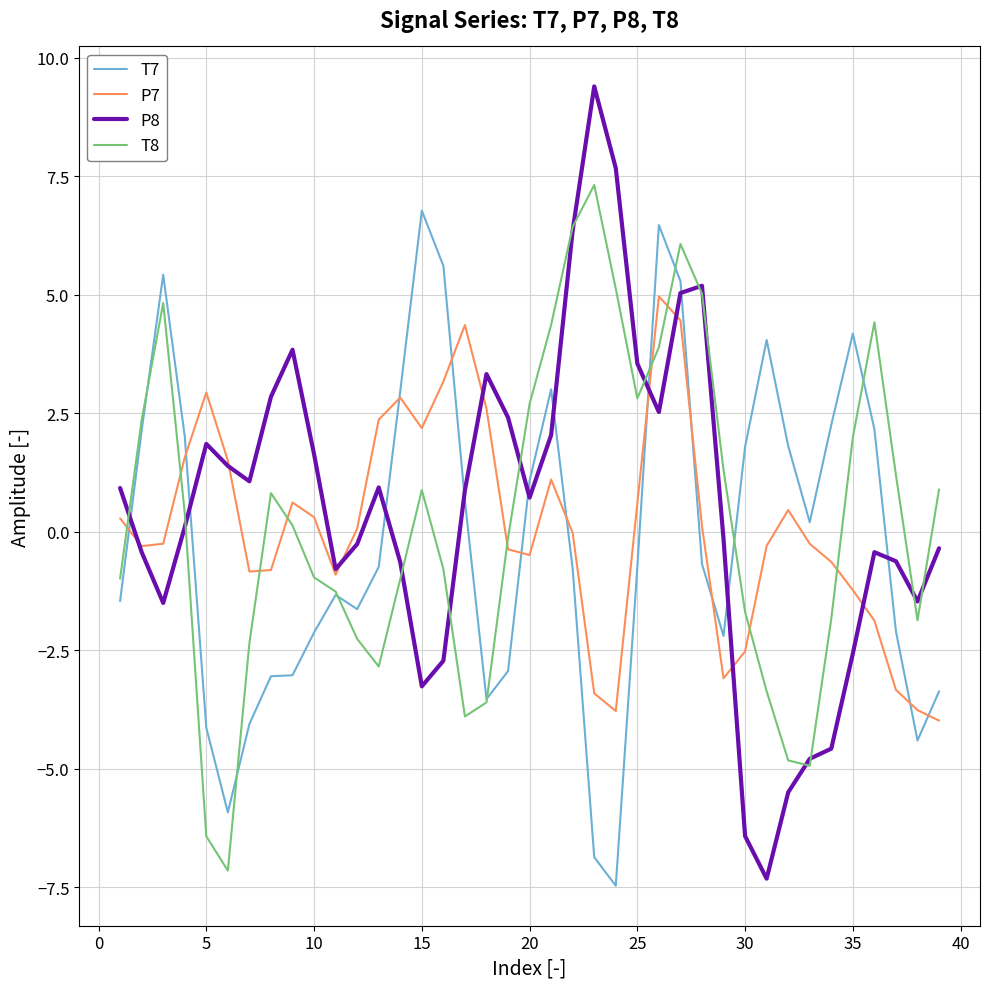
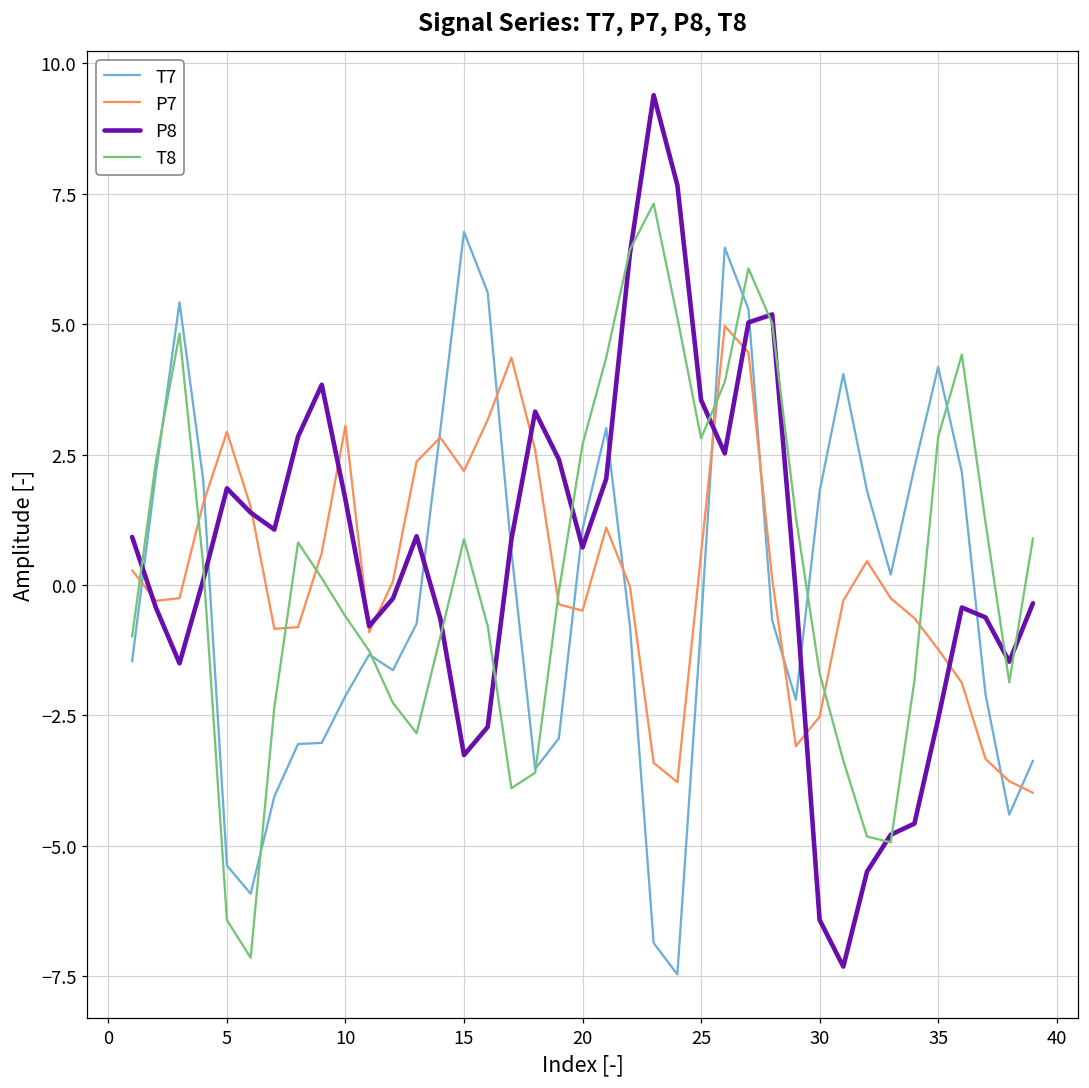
T7, 5: -4.1 -> -5.4
P7, 10: 0.3 -> 3.1
T8, 10: -1.0 -> -0.6
T8, 35: 2.0 -> 2.8
